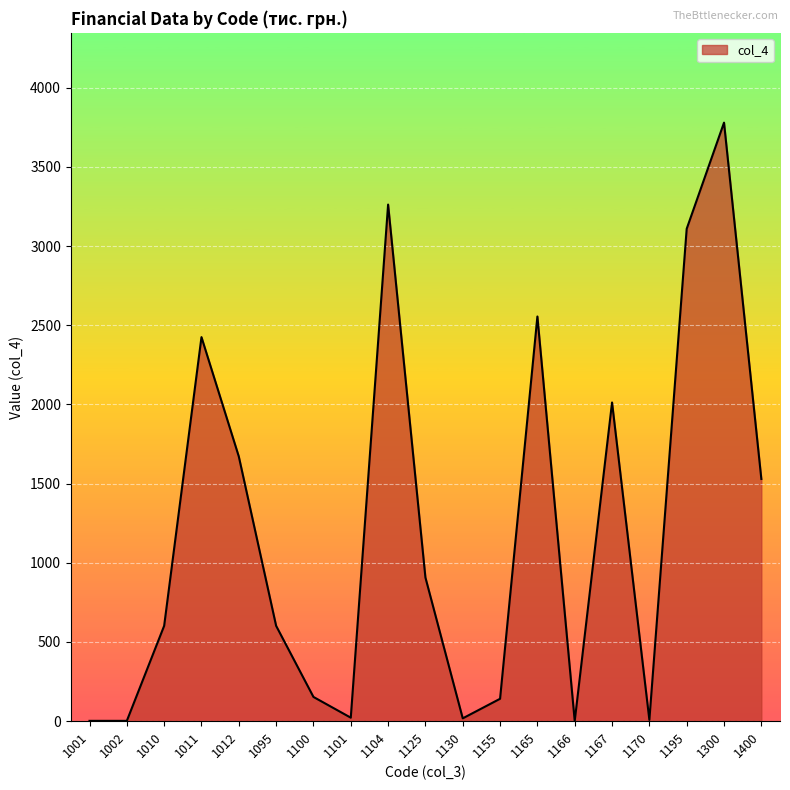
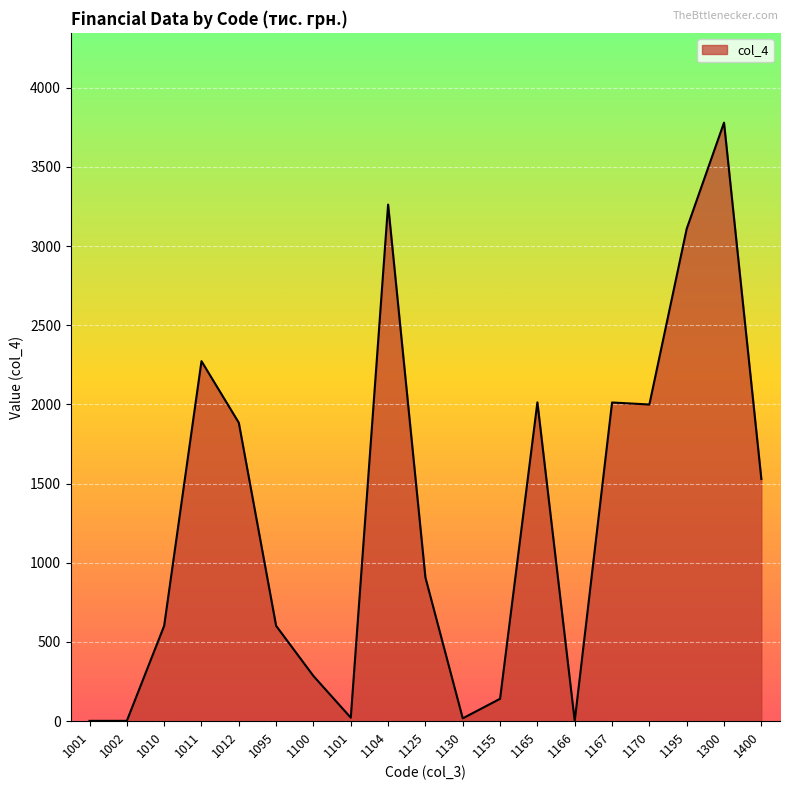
1011: 2420 -> 2270
1012: 1670 -> 1880
1100: 150 -> 290
1165: 2560 -> 2010
1170: 10 -> 2000
